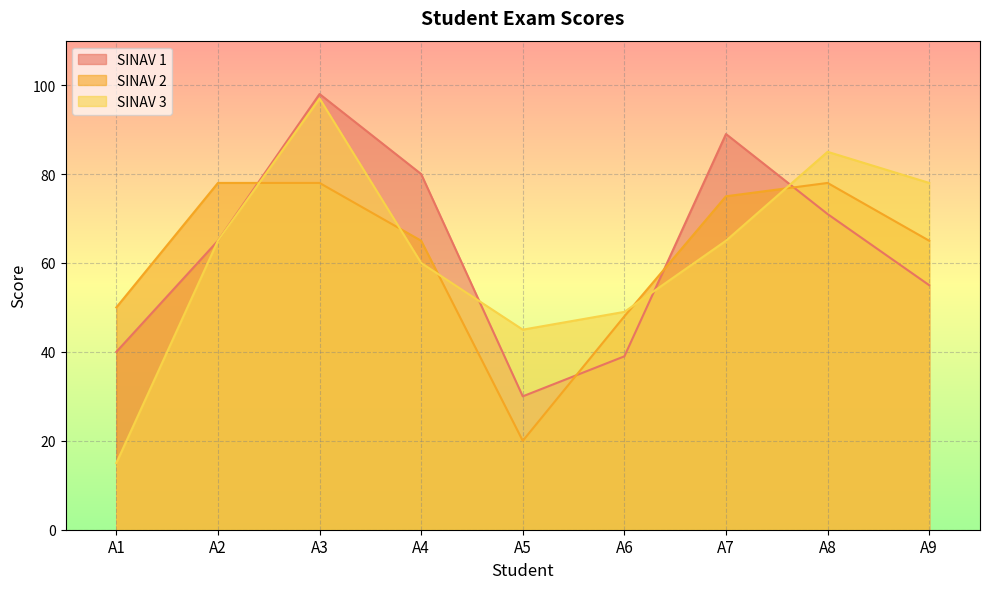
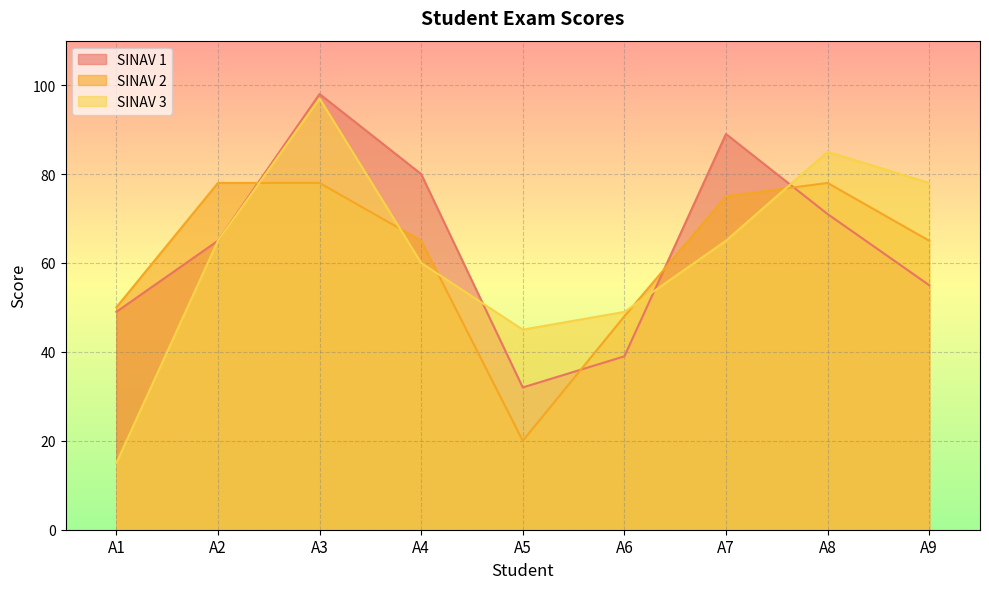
SINAV 1, A1: 40 -> 49
SINAV 1, A5: 30 -> 32
